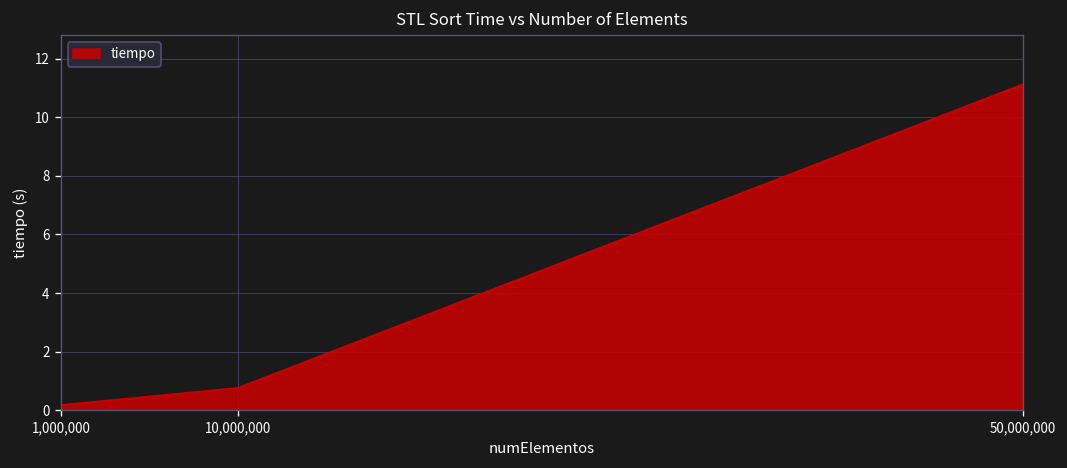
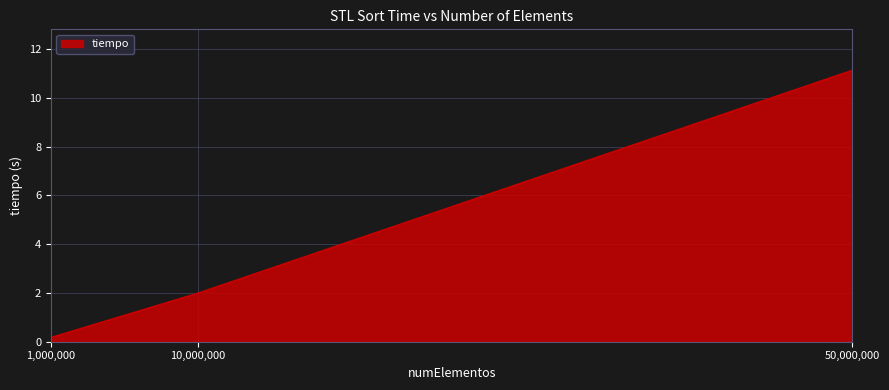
10,000,000: 0.8 -> 2.0
